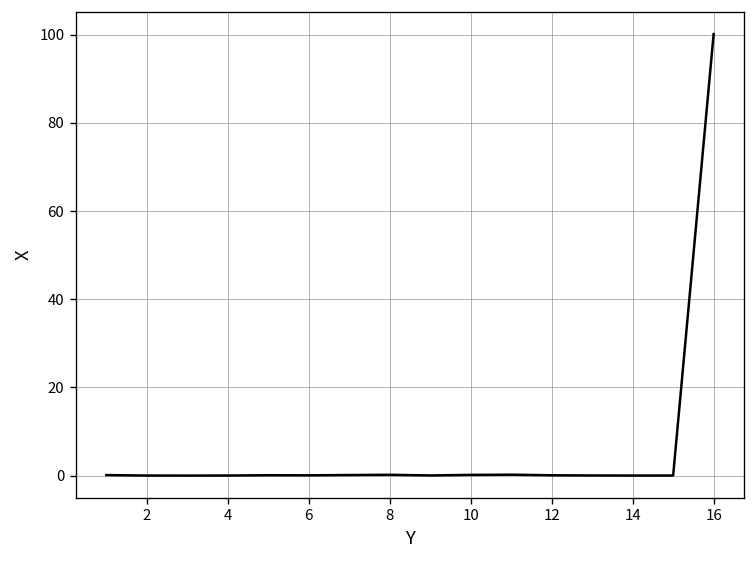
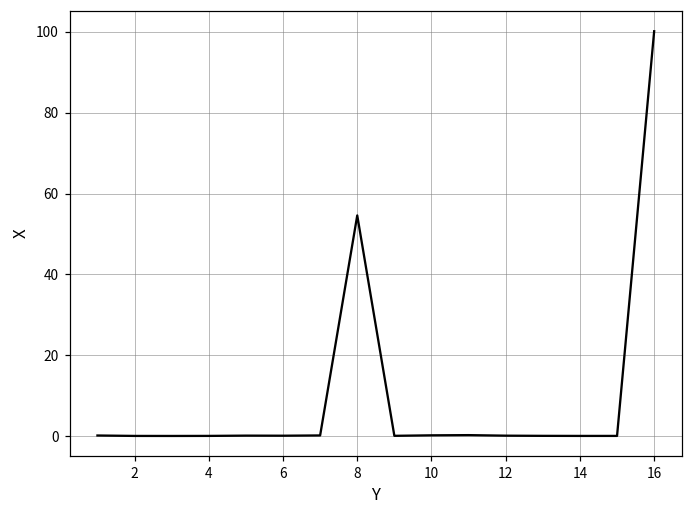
8: 0 -> 55
